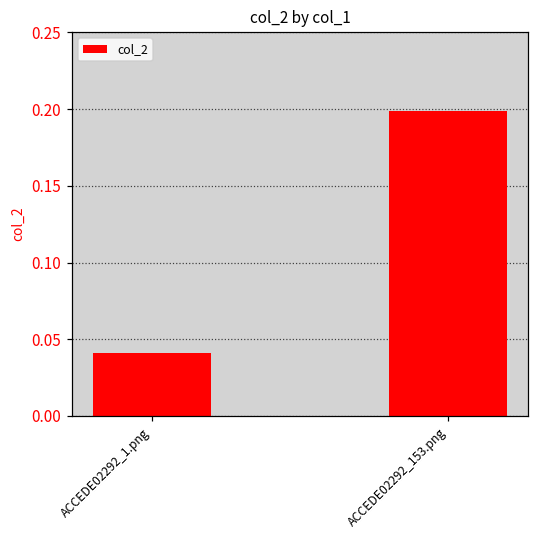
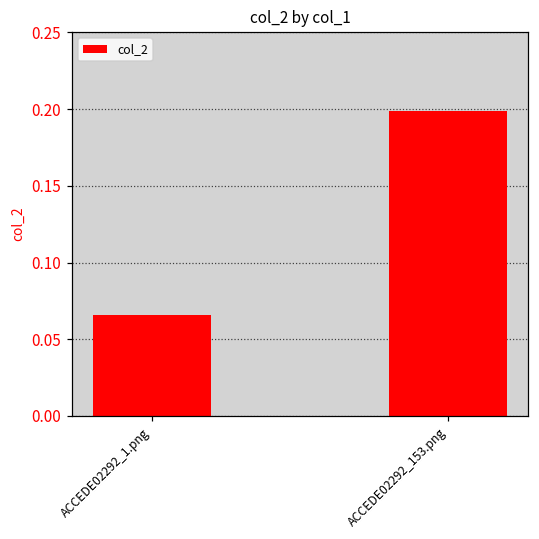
ACCEDE02292_1.png: 0.041 -> 0.066
